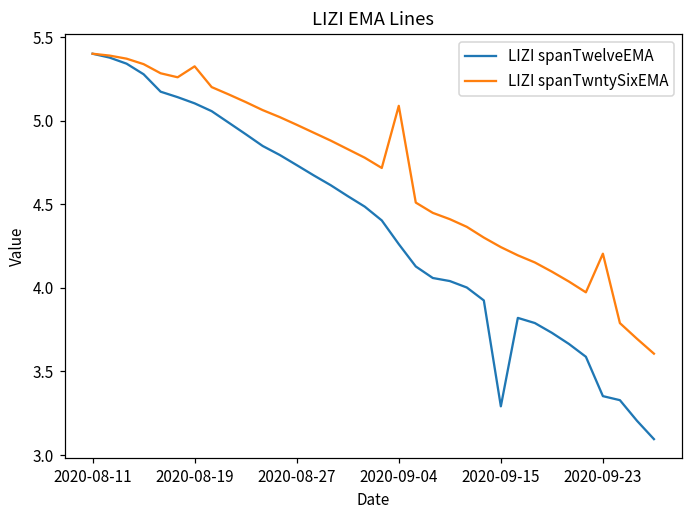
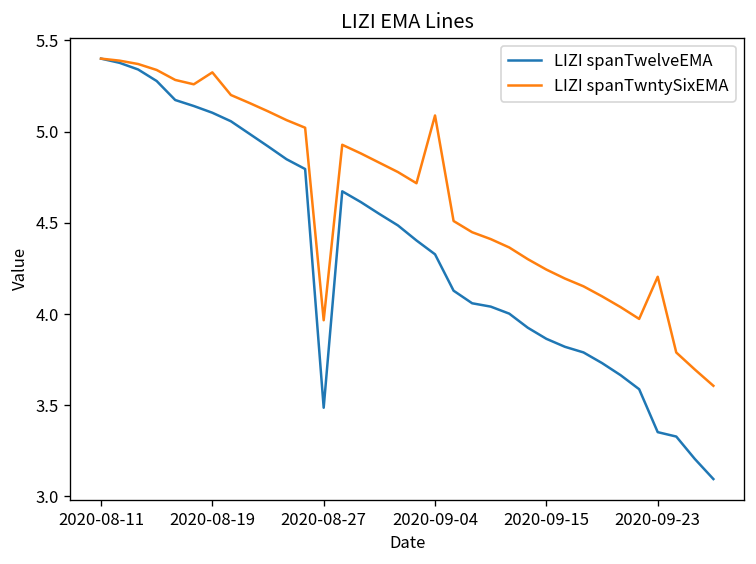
LIZI spanTwelveEMA, 2020-08-27: 4.73 -> 3.49
LIZI spanTwntySixEMA, 2020-08-27: 4.98 -> 3.97
LIZI spanTwelveEMA, 2020-09-04: 4.26 -> 4.33
LIZI spanTwelveEMA, 2020-09-15: 3.29 -> 3.86
